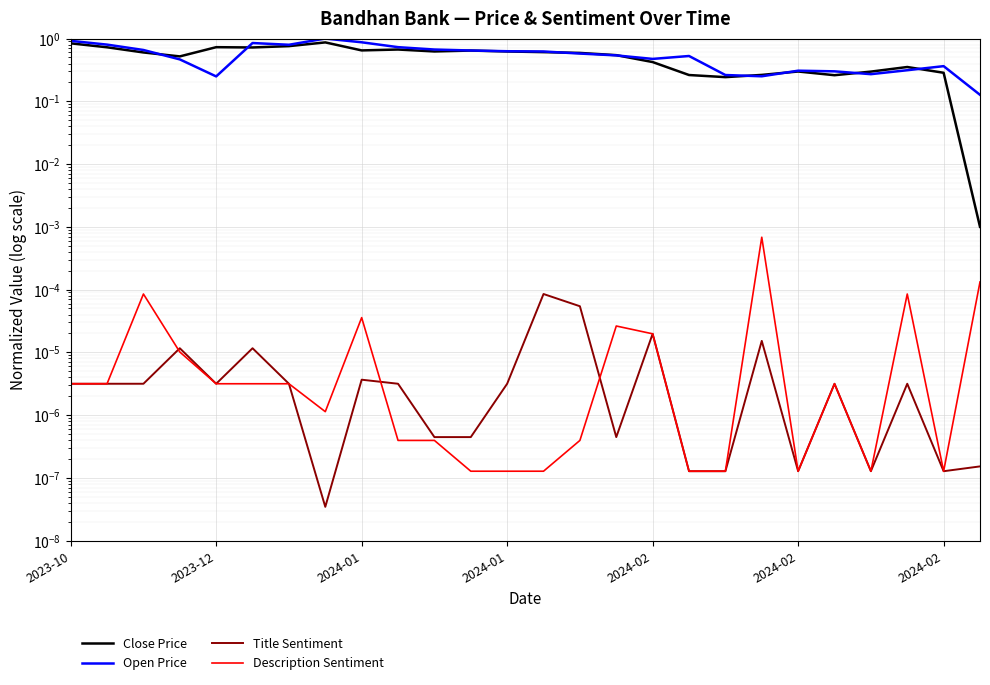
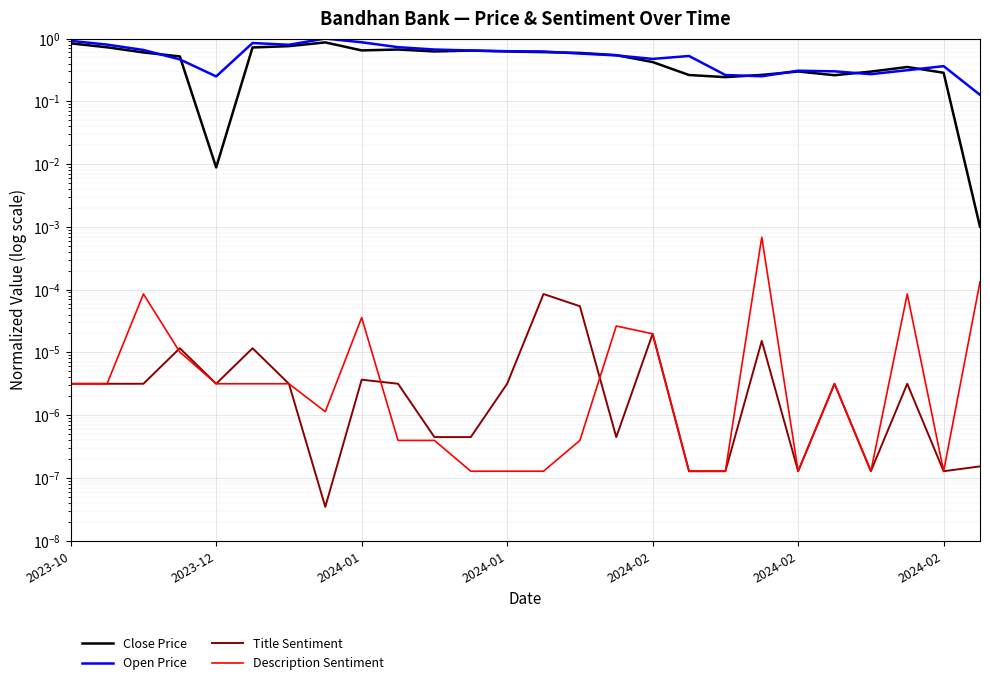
Close Price, 2023-12: 0.7 -> 0.009
